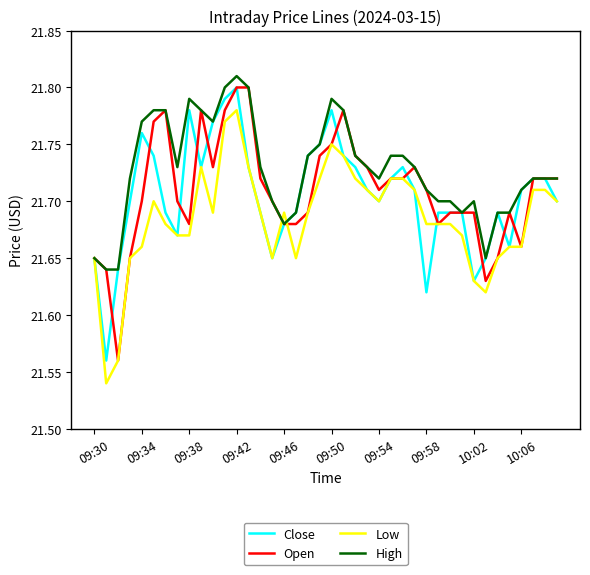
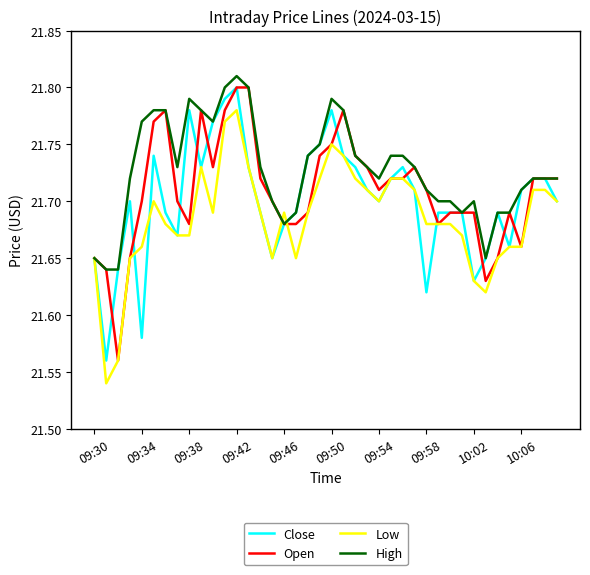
Close, 09:34: 21.76 -> 21.58
